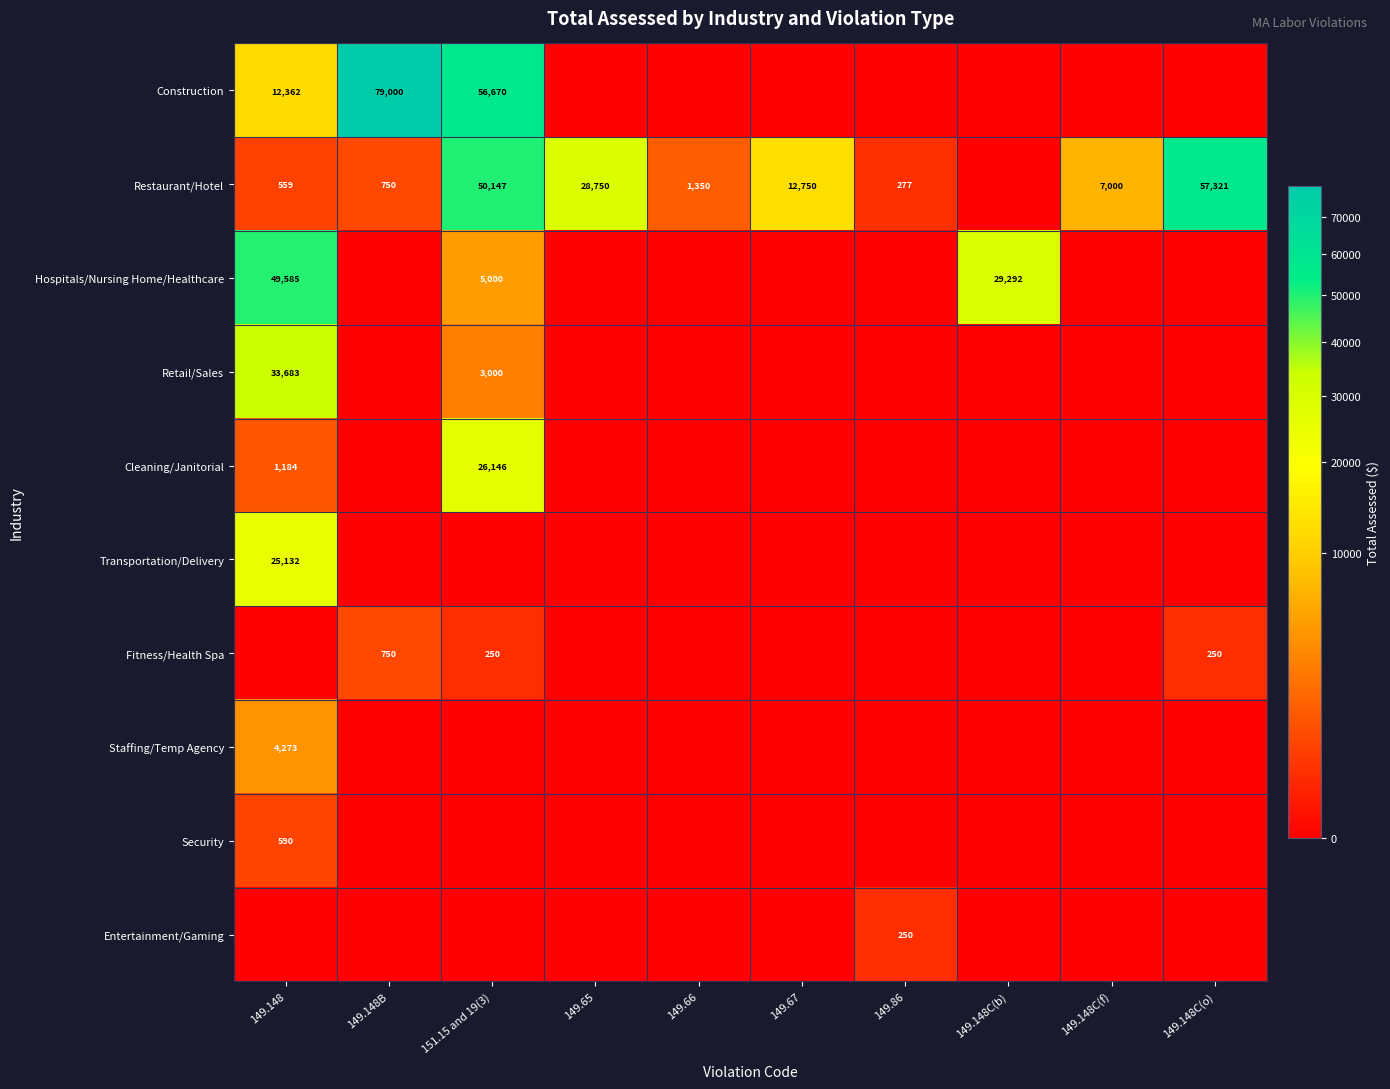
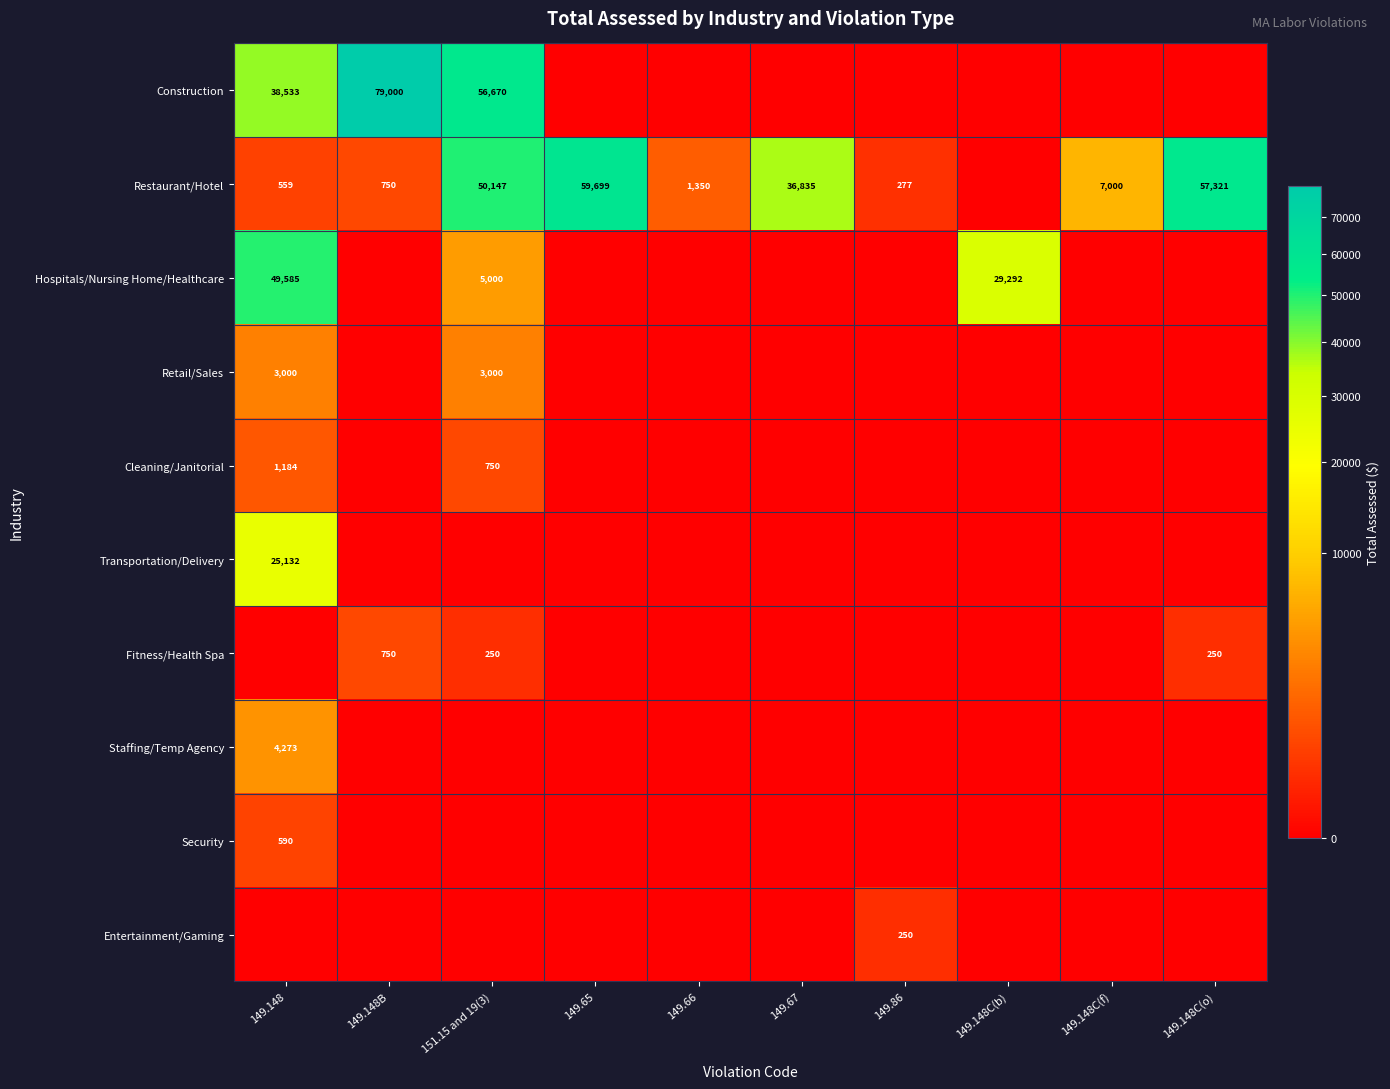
Construction, 149.148: 12,362 -> 38,533
Restaurant/Hotel, 149.65: 28,750 -> 59,699
Restaurant/Hotel, 149.67: 12,750 -> 36,835
Retail/Sales, 149.148: 33,683 -> 3,000
Cleaning/Janitorial, 151.15 and 19(3): 26,146 -> 750
